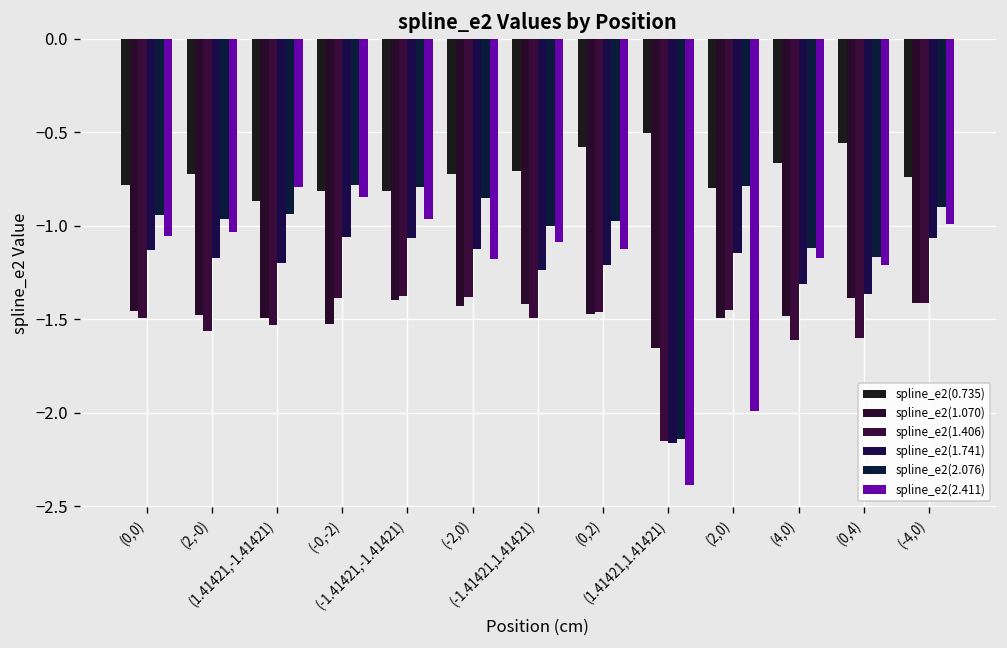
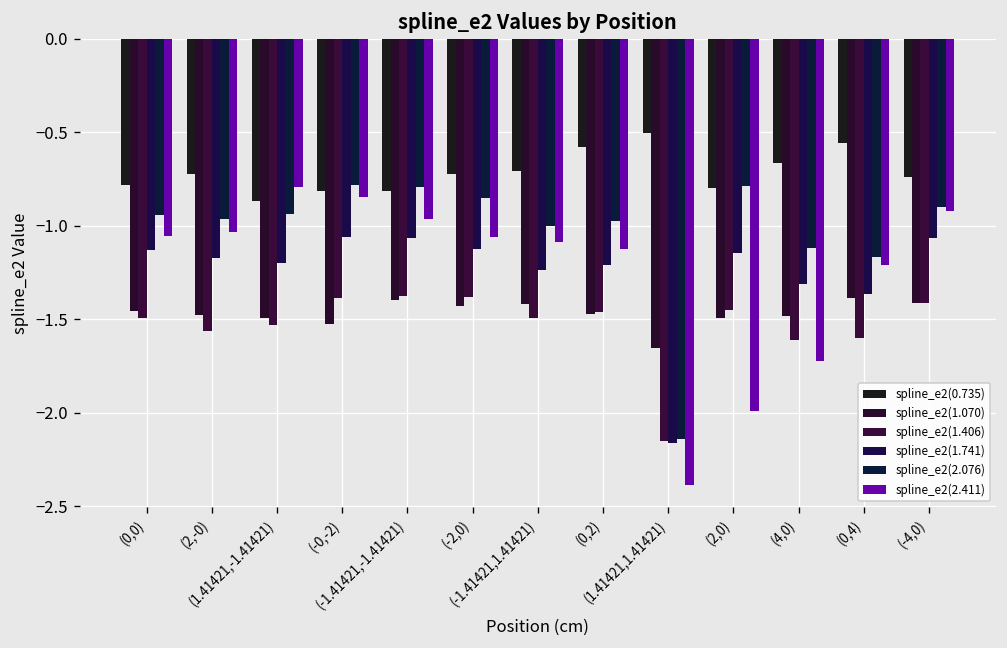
spline_e2(2.411), (-2,0): -1.18 -> -1.06
spline_e2(2.411), (4,0): -1.17 -> -1.73
spline_e2(2.411), (-4,0): -0.99 -> -0.92
